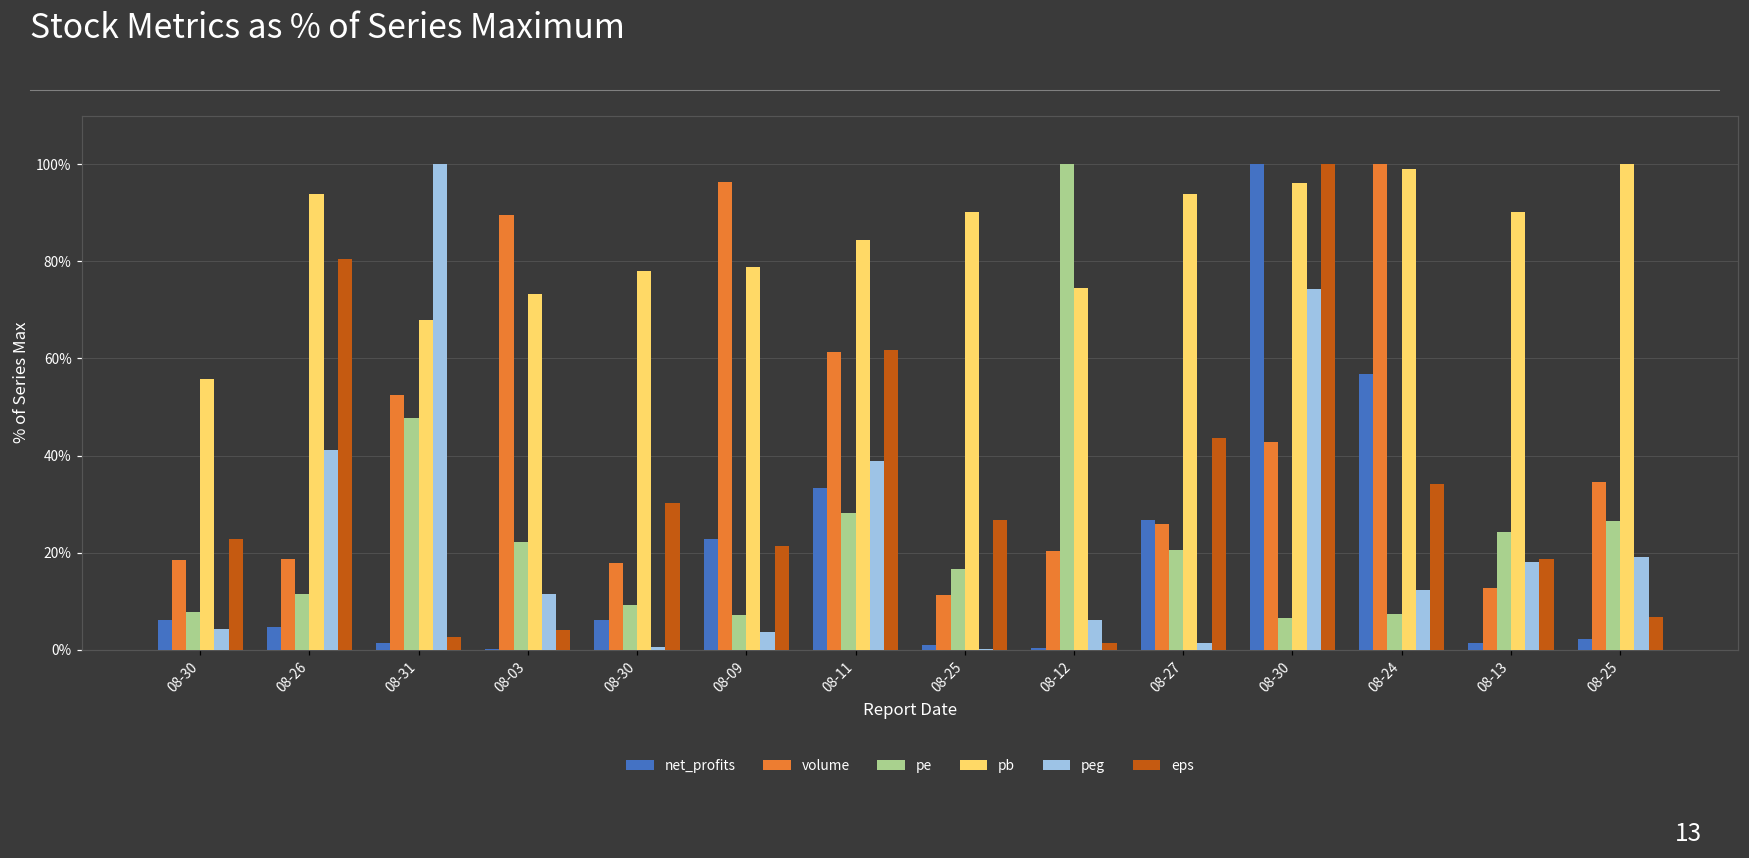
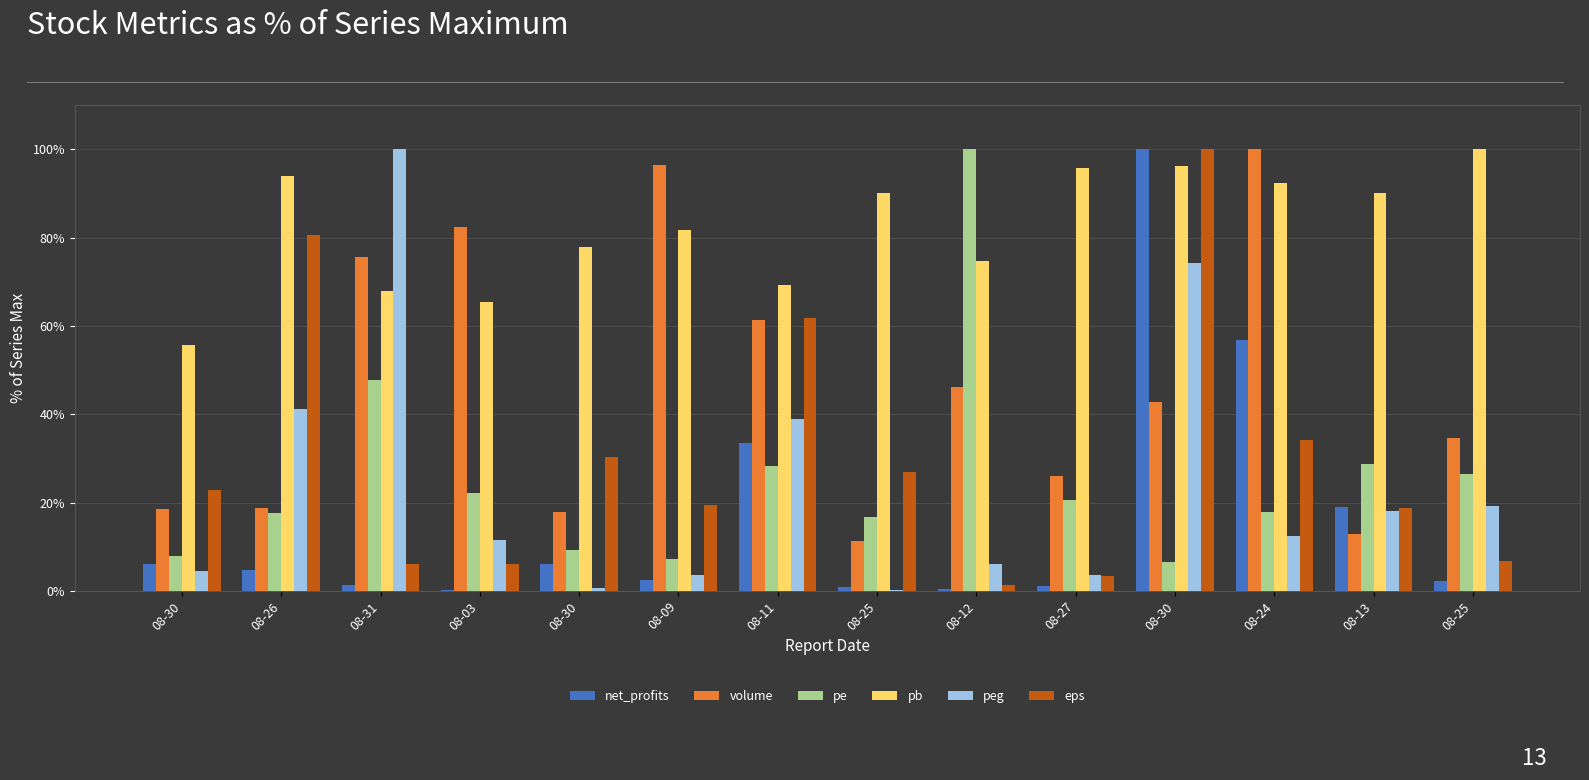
pe, 08-26: 12% -> 18%
volume, 08-31: 53% -> 76%
eps, 08-31: 3% -> 6%
volume, 08-03: 90% -> 82%
pb, 08-03: 73% -> 65%
eps, 08-03: 4% -> 6%
net_profits, 08-09: 23% -> 3%
pb, 08-09: 79% -> 82%
eps, 08-09: 21% -> 19%
pb, 08-11: 84% -> 69%
volume, 08-12: 20% -> 46%
net_profits, 08-27: 27% -> 1%
pb, 08-27: 94% -> 96%
peg, 08-27: 1% -> 4%
eps, 08-27: 44% -> 3%
pe, 08-24: 7% -> 18%
pb, 08-24: 99% -> 92%
net_profits, 08-13: 1% -> 19%
pe, 08-13: 24% -> 29%
